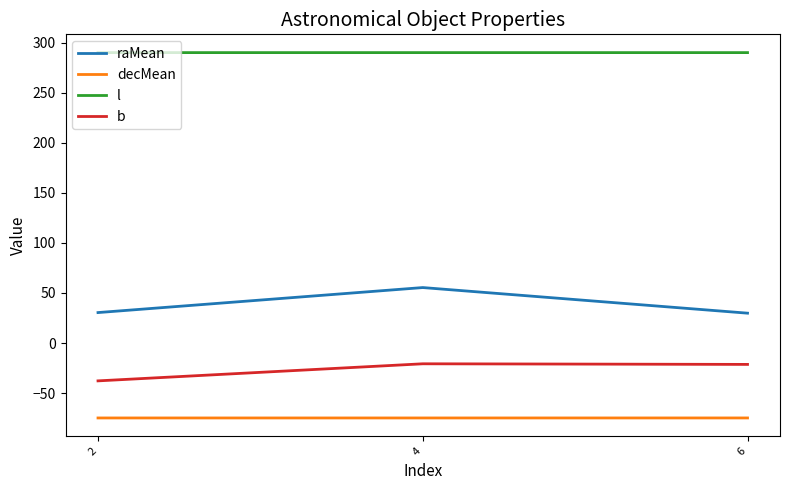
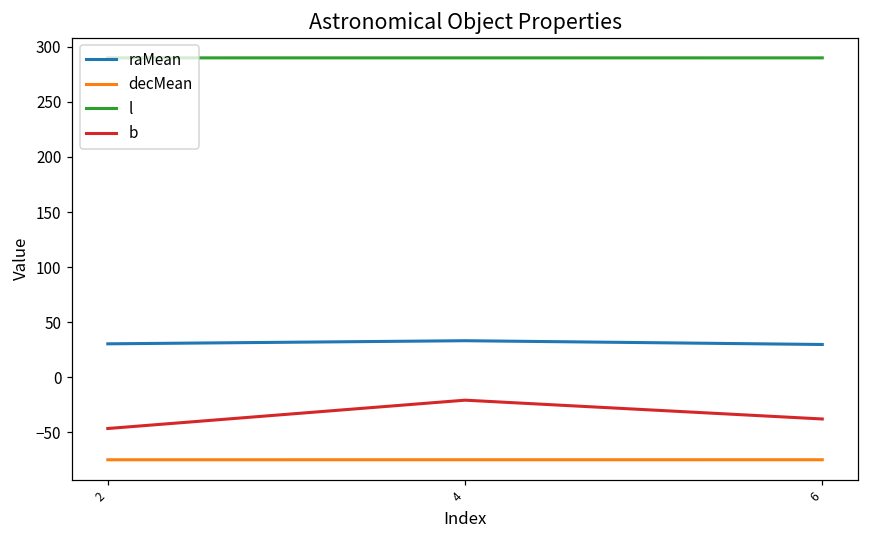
b, 2: -38 -> -46
raMean, 4: 55 -> 33
b, 6: -21 -> -38
